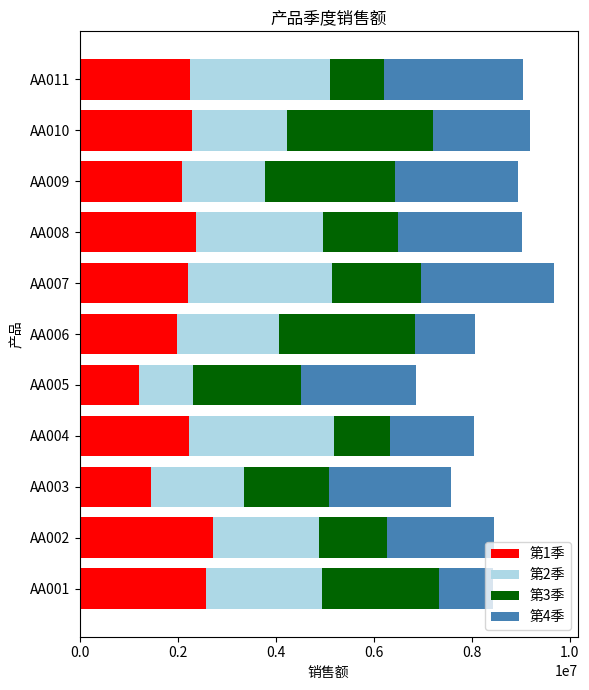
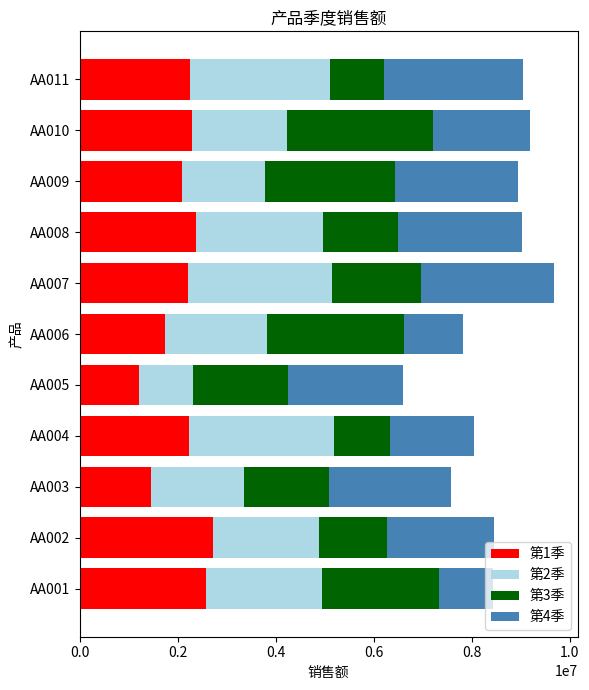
第1季, AA006: 2000000 -> 1700000
第3季, AA005: 2200000 -> 1900000
